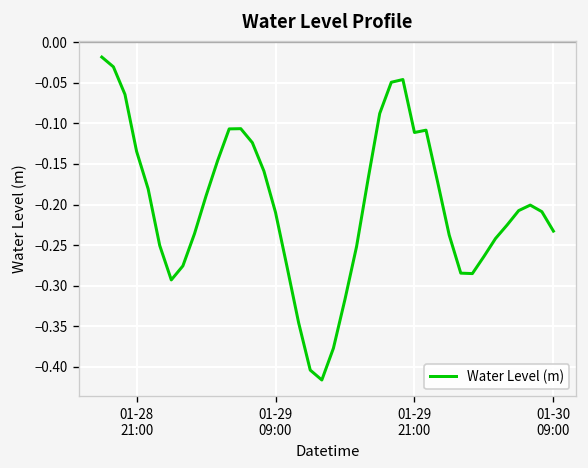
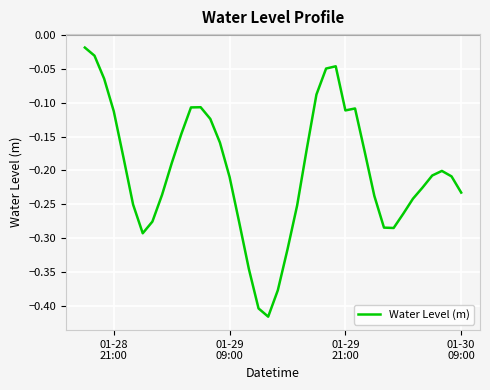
01-28 21:00: -0.13 -> -0.11
